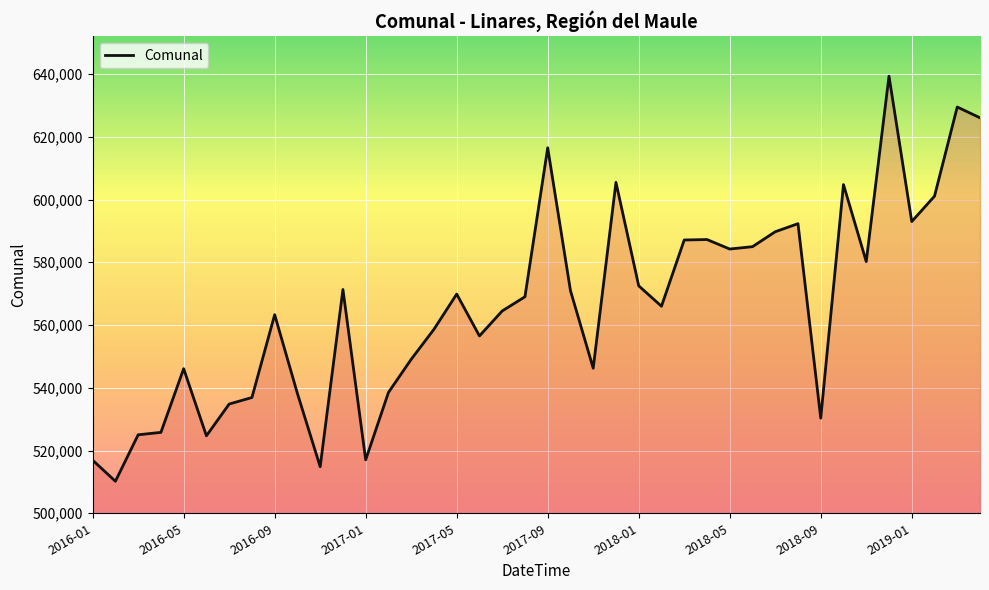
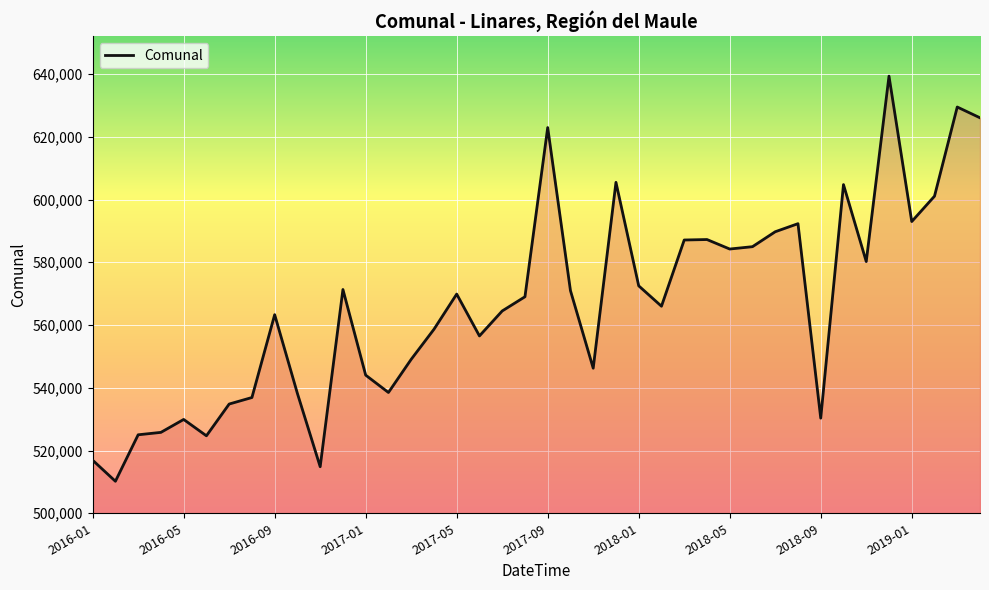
2016-05: 546,000 -> 530,000
2017-01: 517,000 -> 544,000
2017-09: 617,000 -> 623,000
